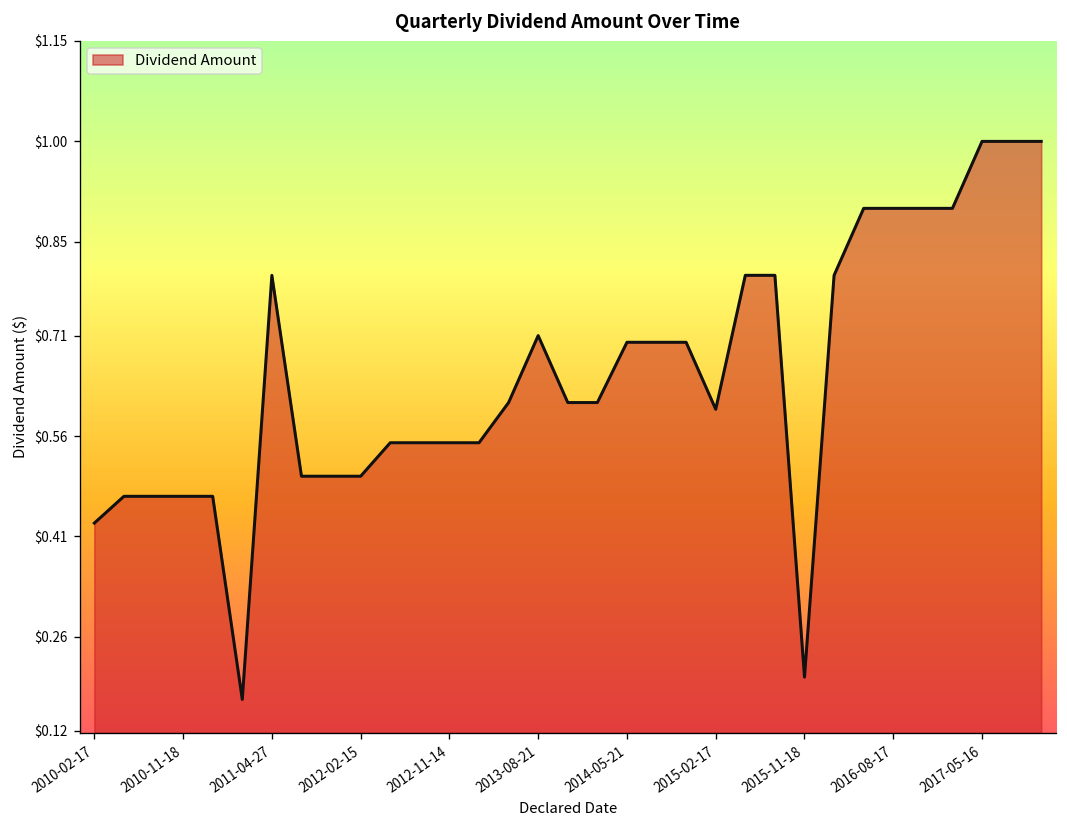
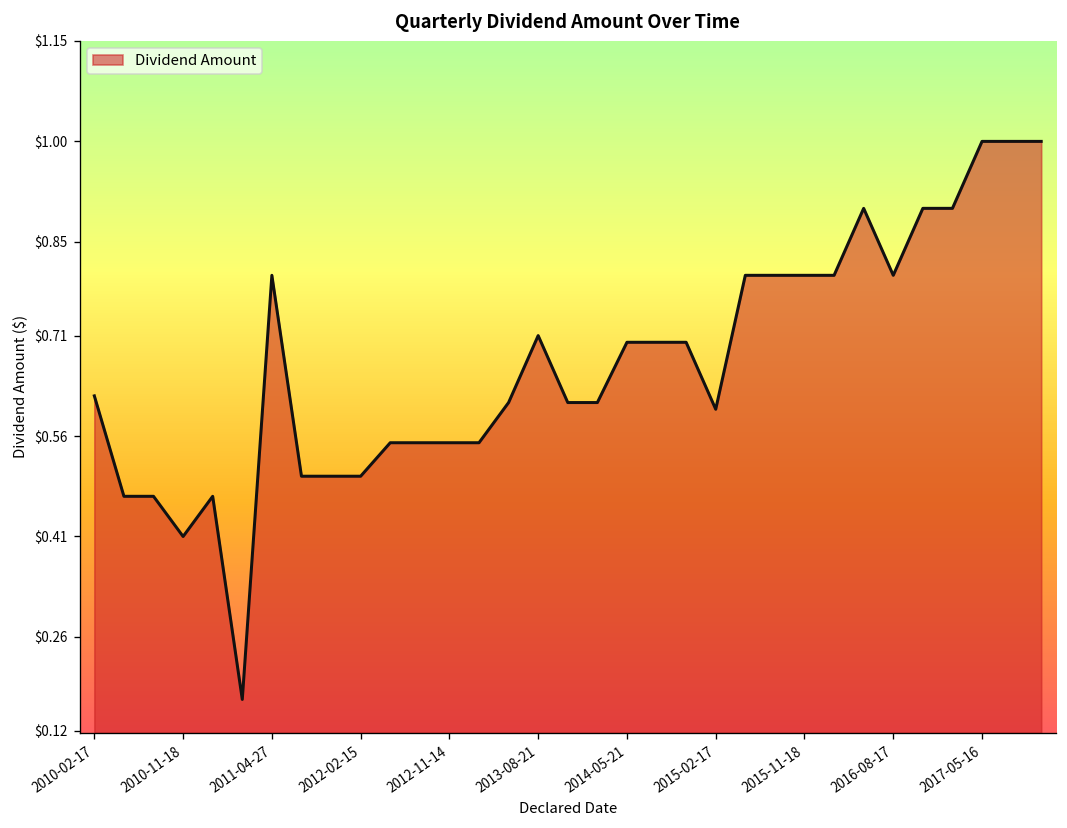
2010-02-17: $0.43 -> $0.62
2010-11-18: $0.47 -> $0.41
2015-11-18: $0.2 -> $0.8
2016-08-17: $0.9 -> $0.8
